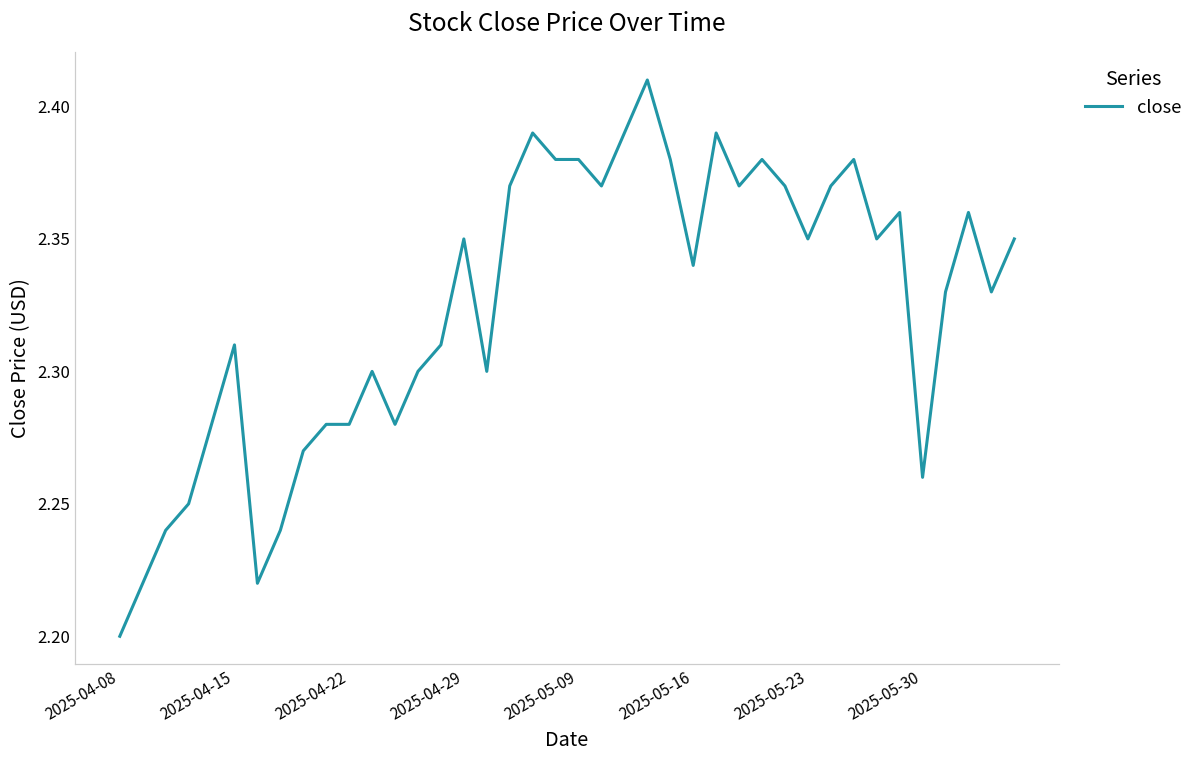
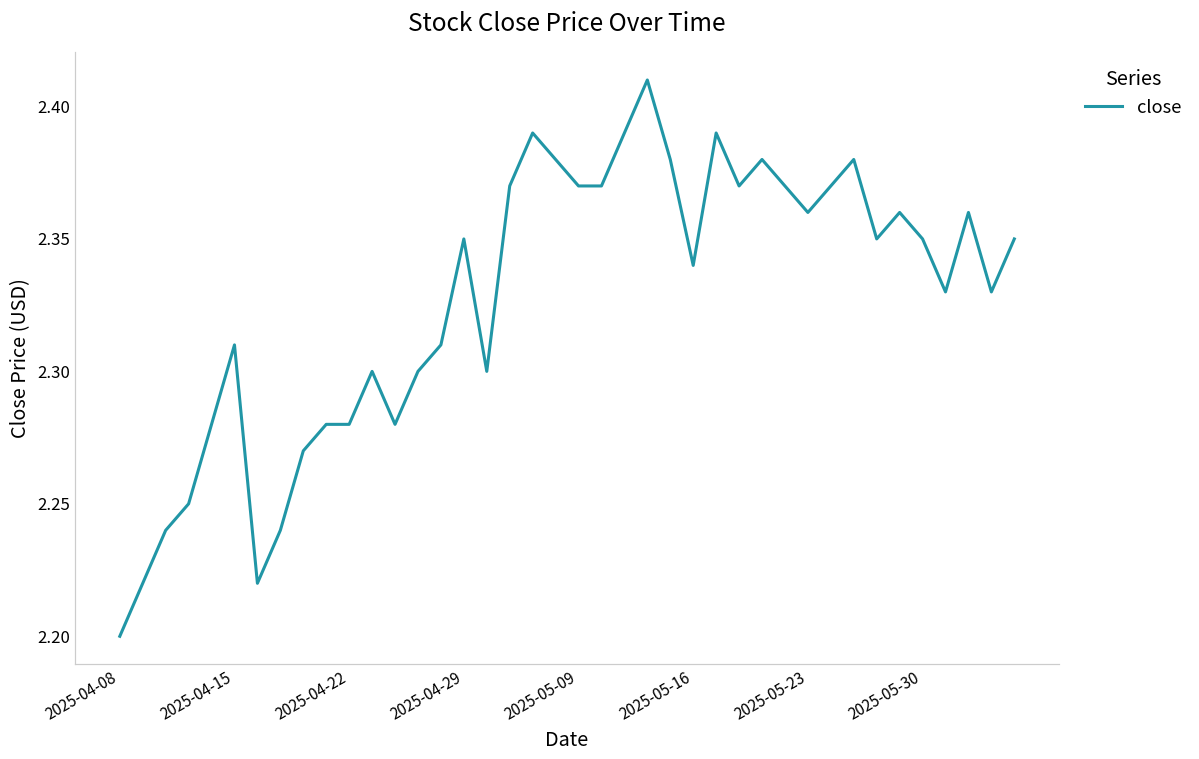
2025-05-09: 2.38 -> 2.37
2025-05-23: 2.35 -> 2.36
2025-05-30: 2.26 -> 2.35
